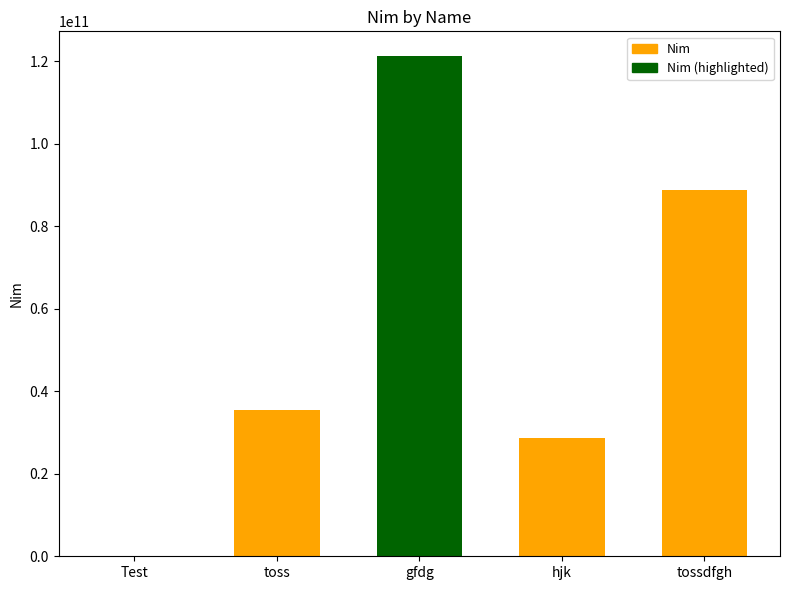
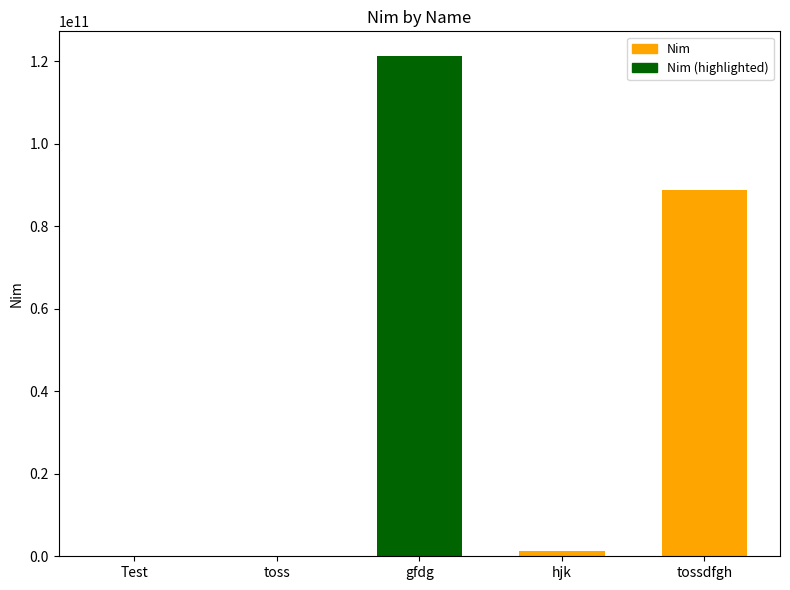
toss: 36000000000 -> 0
hjk: 29000000000 -> 1000000000
